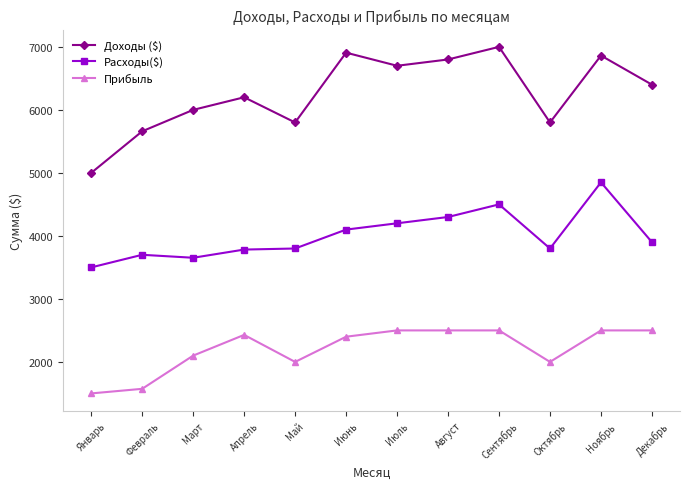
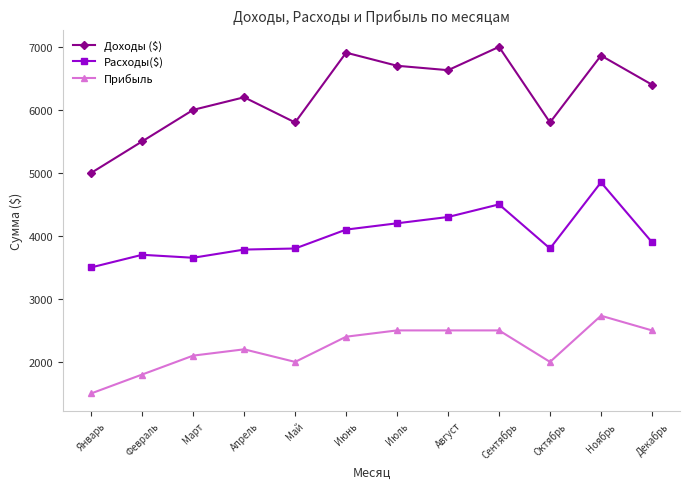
Доходы ($), Февраль: 5700 -> 5500
Прибыль, Февраль: 1600 -> 1800
Прибыль, Апрель: 2400 -> 2200
Доходы ($), Август: 6800 -> 6600
Прибыль, Ноябрь: 2500 -> 2700
